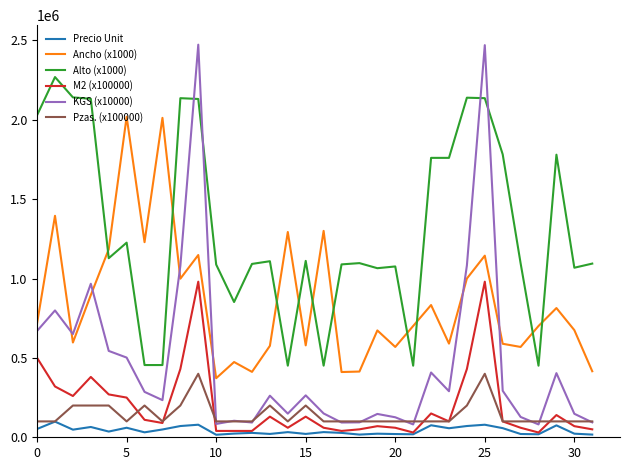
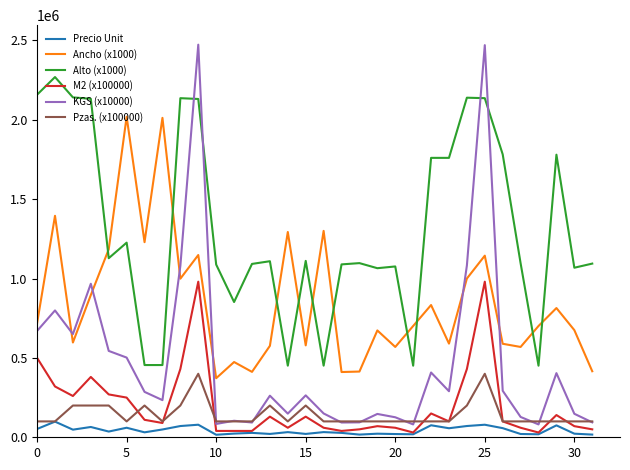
Alto (x1000), 0: 2030000 -> 2160000
